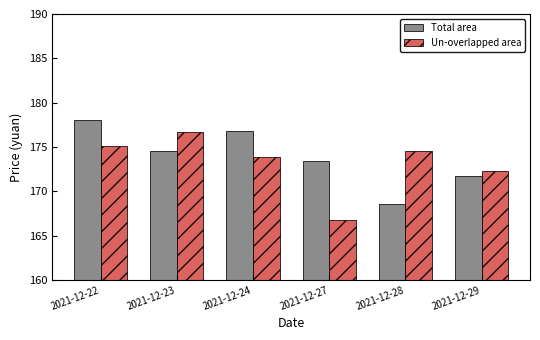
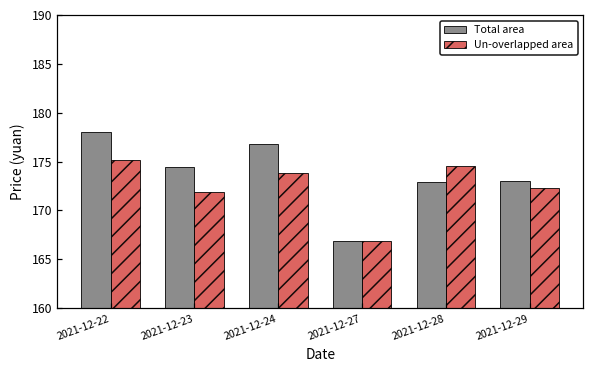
Un-overlapped area, 2021-12-23: 177 -> 172
Total area, 2021-12-27: 173 -> 167
Total area, 2021-12-28: 169 -> 173
Total area, 2021-12-29: 172 -> 173
